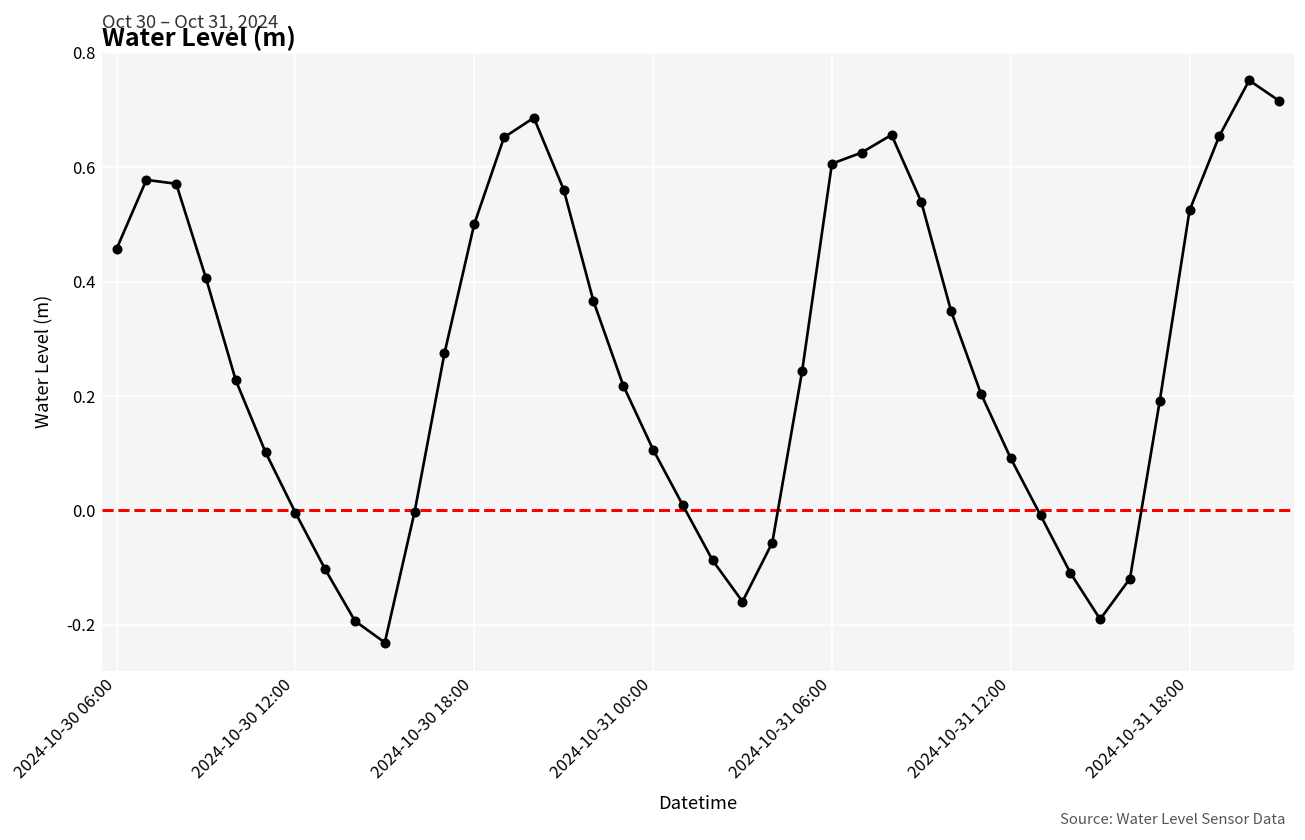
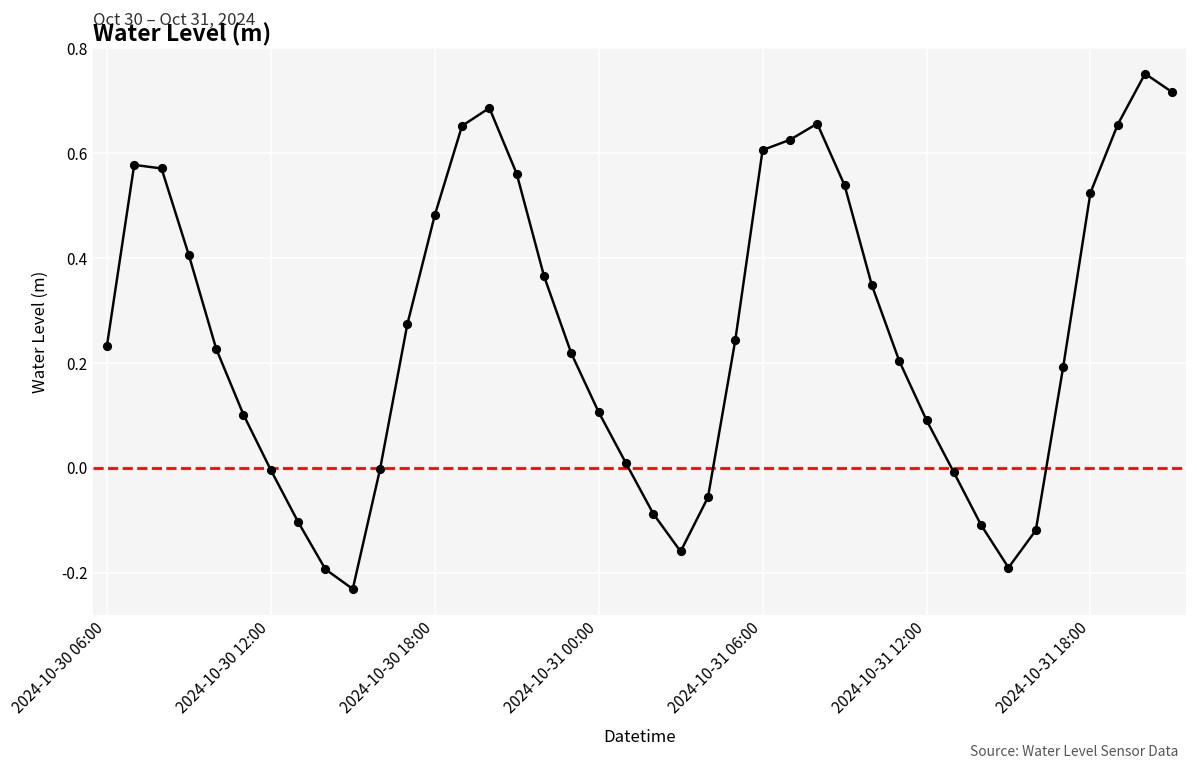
2024-10-30 06:00: 0.46 -> 0.23
2024-10-30 18:00: 0.50 -> 0.48
